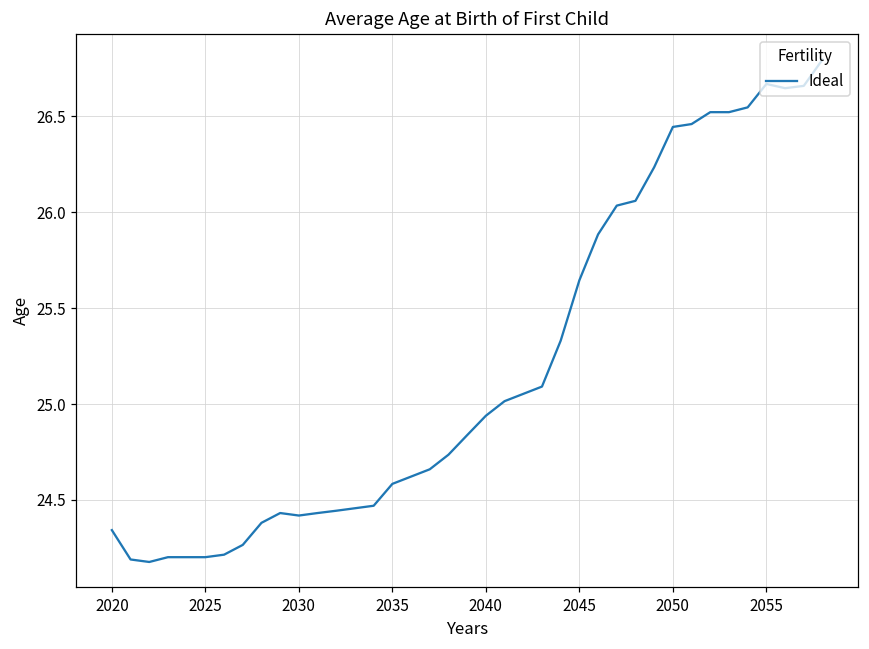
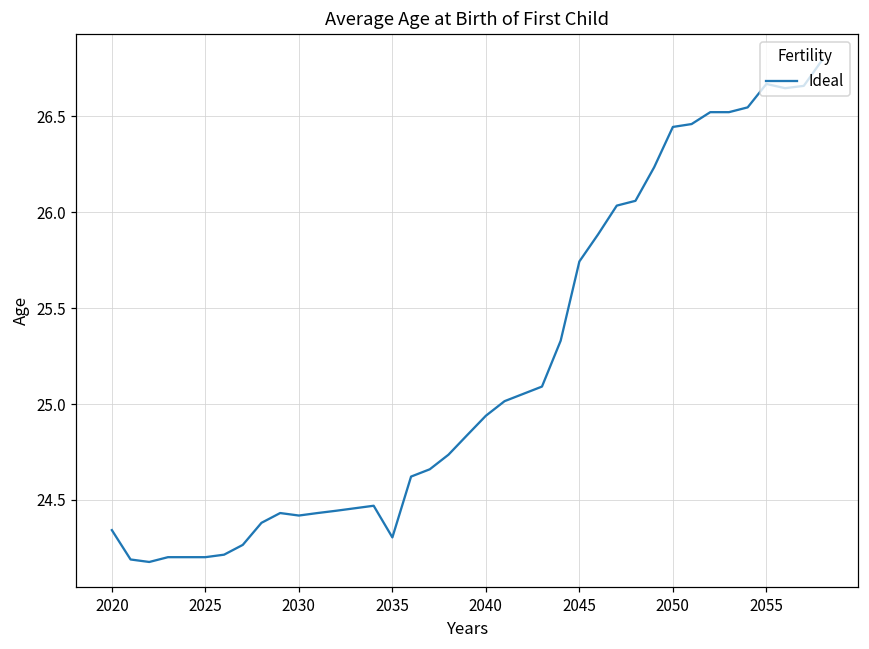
2035: 24.58 -> 24.31
2045: 25.65 -> 25.74
